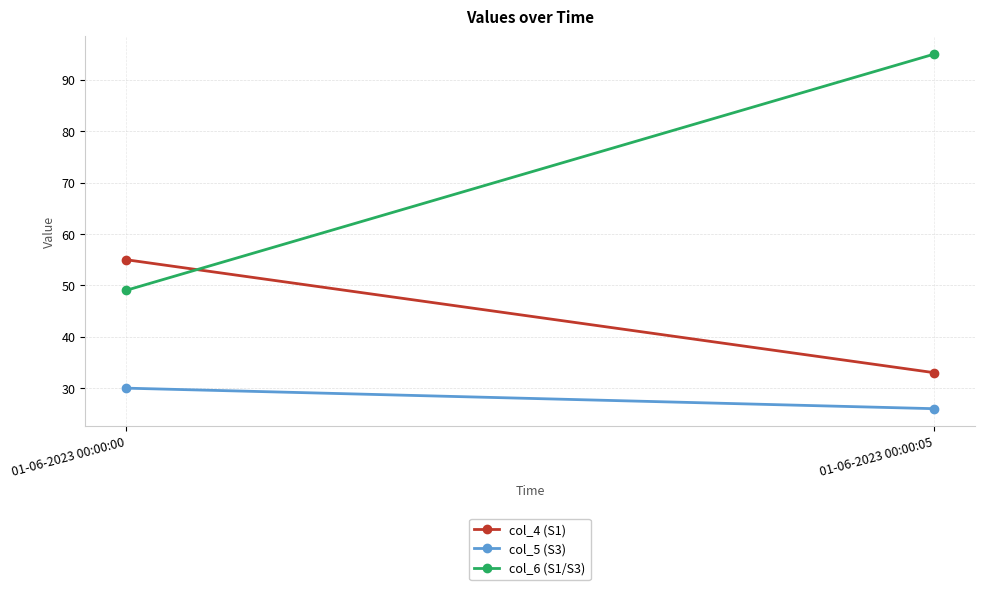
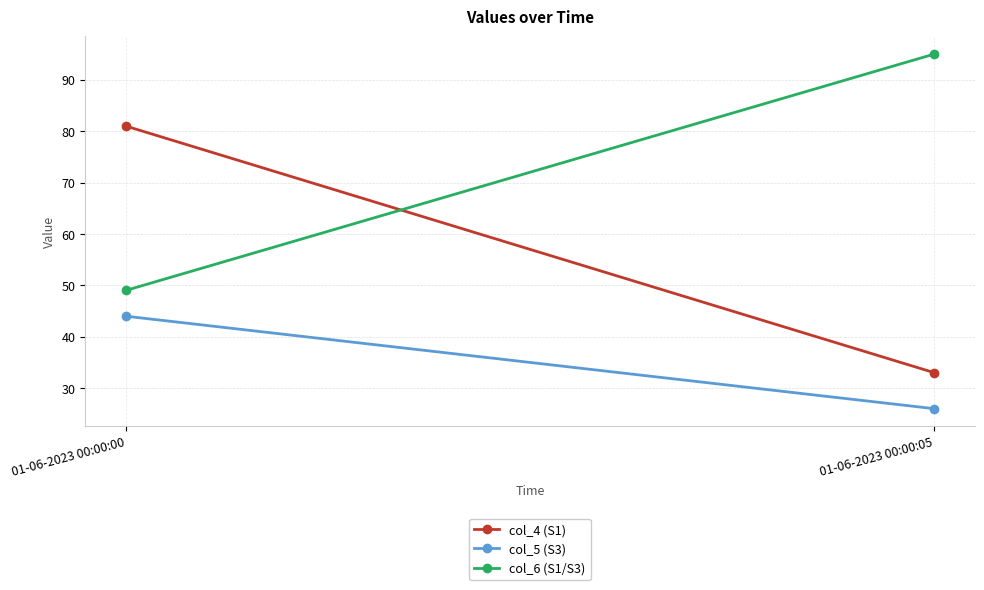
col_4 (S1), 01-06-2023 00:00:00: 55 -> 81
col_5 (S3), 01-06-2023 00:00:00: 30 -> 44
